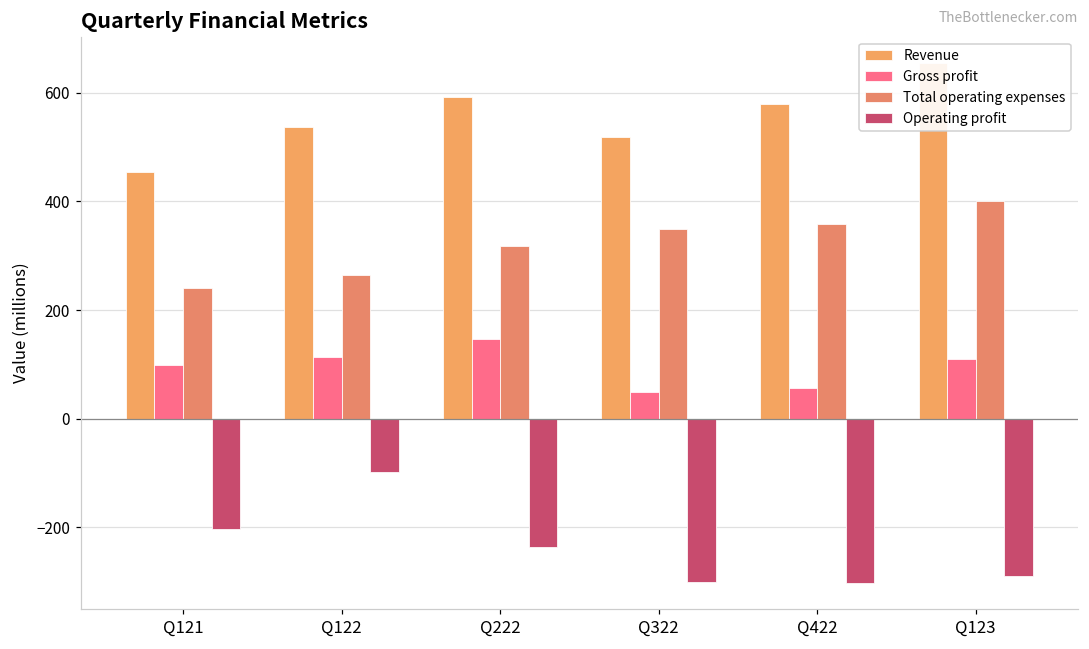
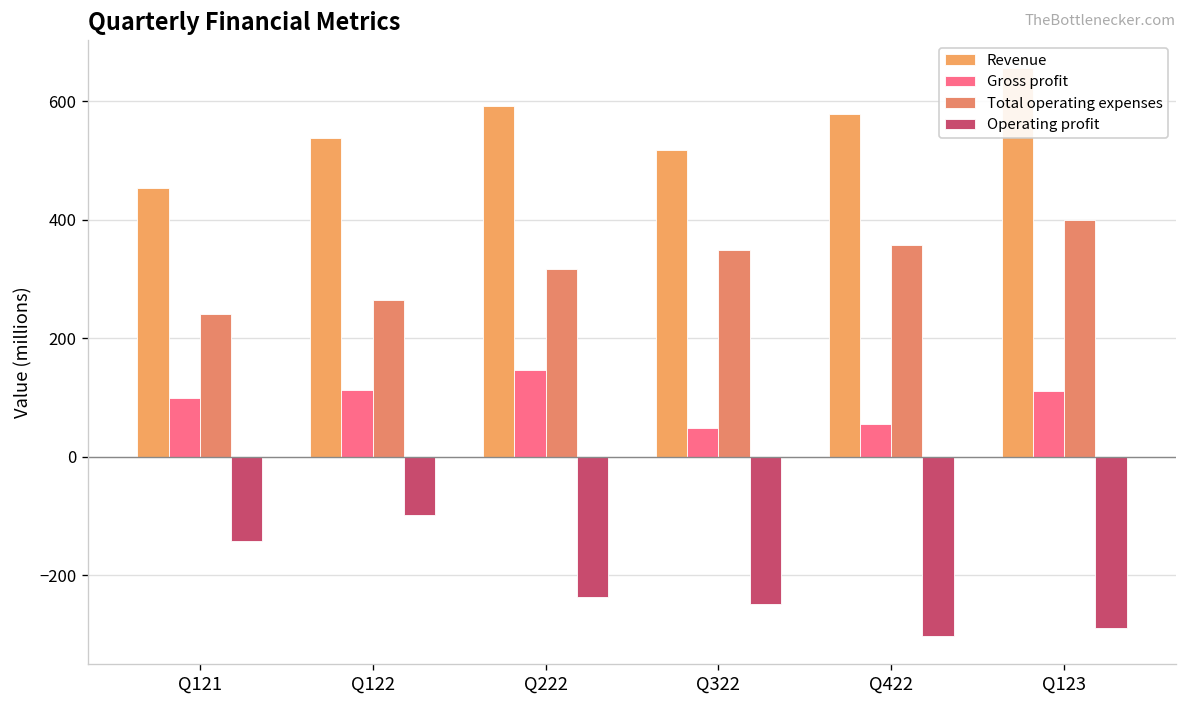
Operating profit, Q121: -200 -> -140
Operating profit, Q322: -300 -> -250
